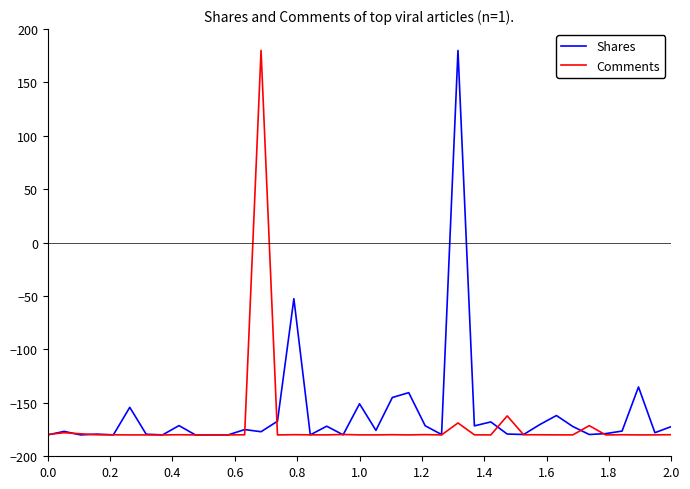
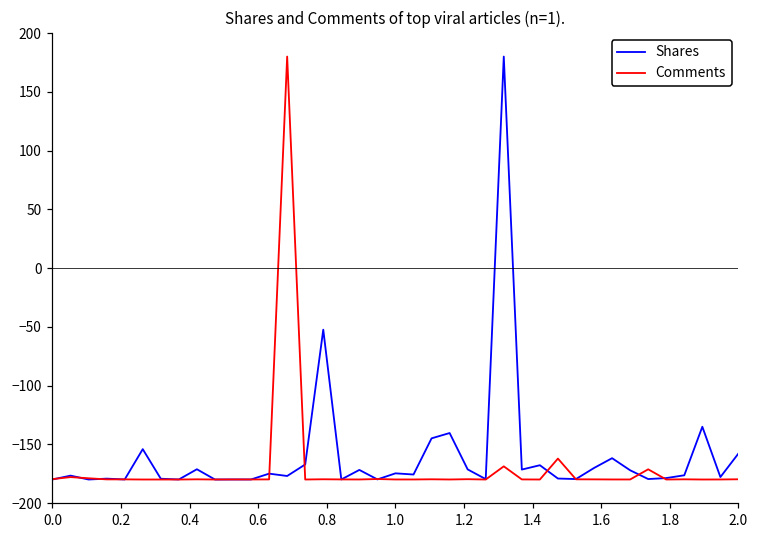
Shares, 1.0: -151 -> -175
Shares, 2.0: -172 -> -158
